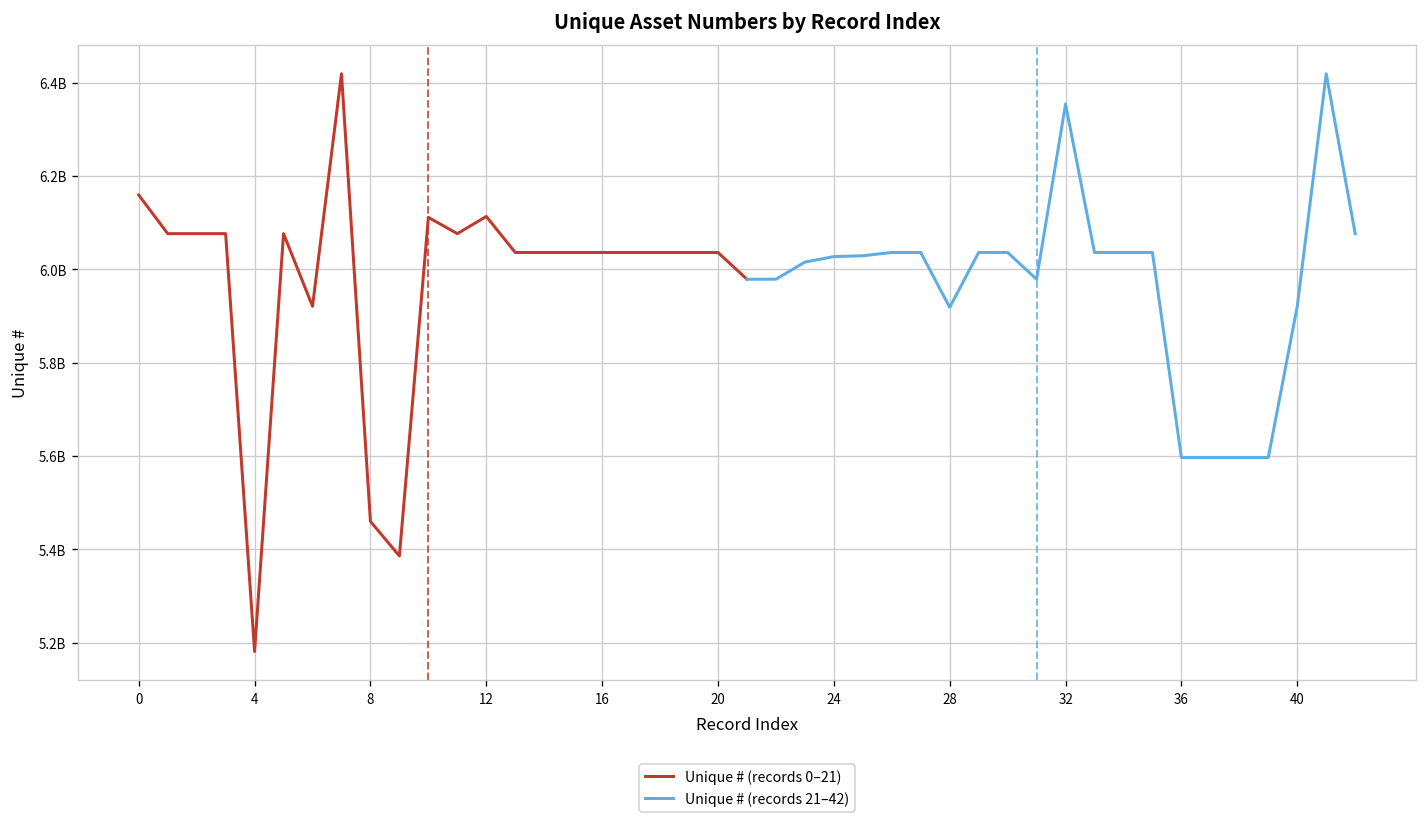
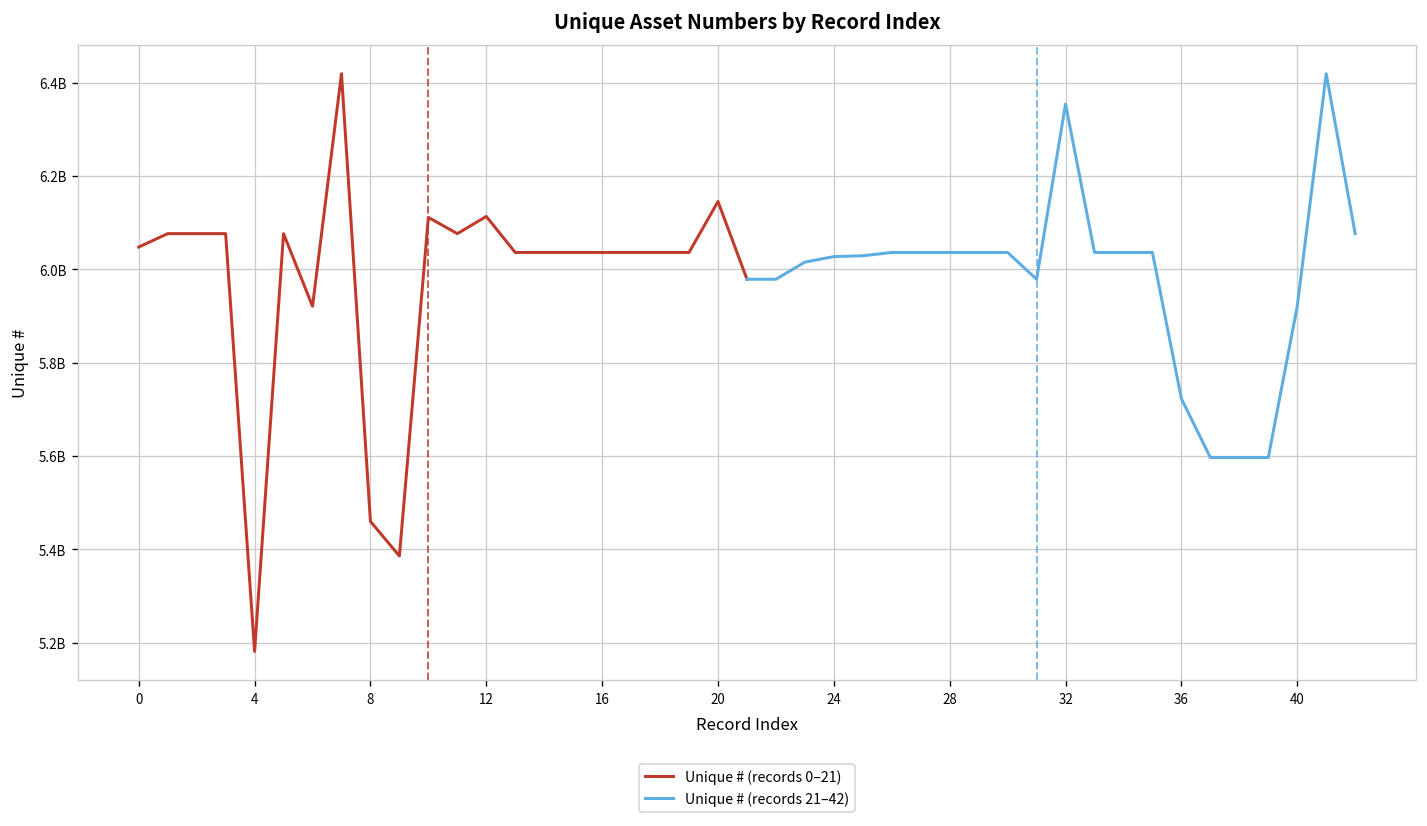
Unique # (records 0–21), 0: 6160000000 -> 6050000000
Unique # (records 0–21), 20: 6040000000 -> 6150000000
Unique # (records 21–42), 28: 5920000000 -> 6040000000
Unique # (records 21–42), 36: 5600000000 -> 5720000000
